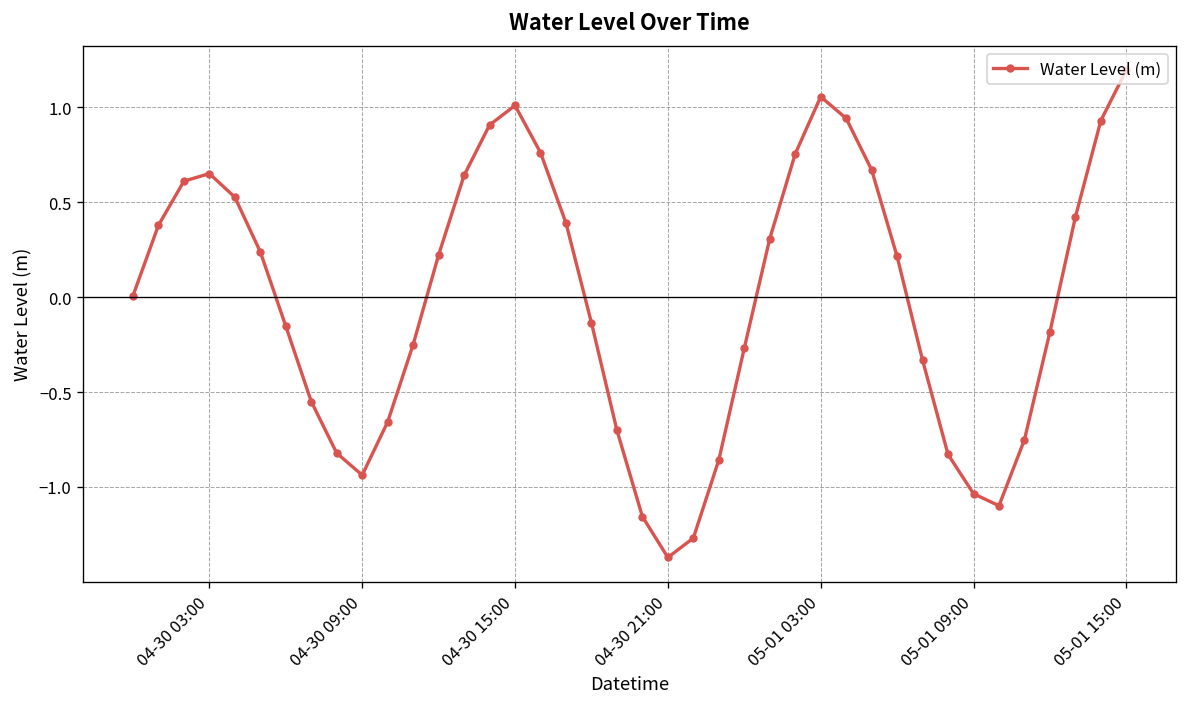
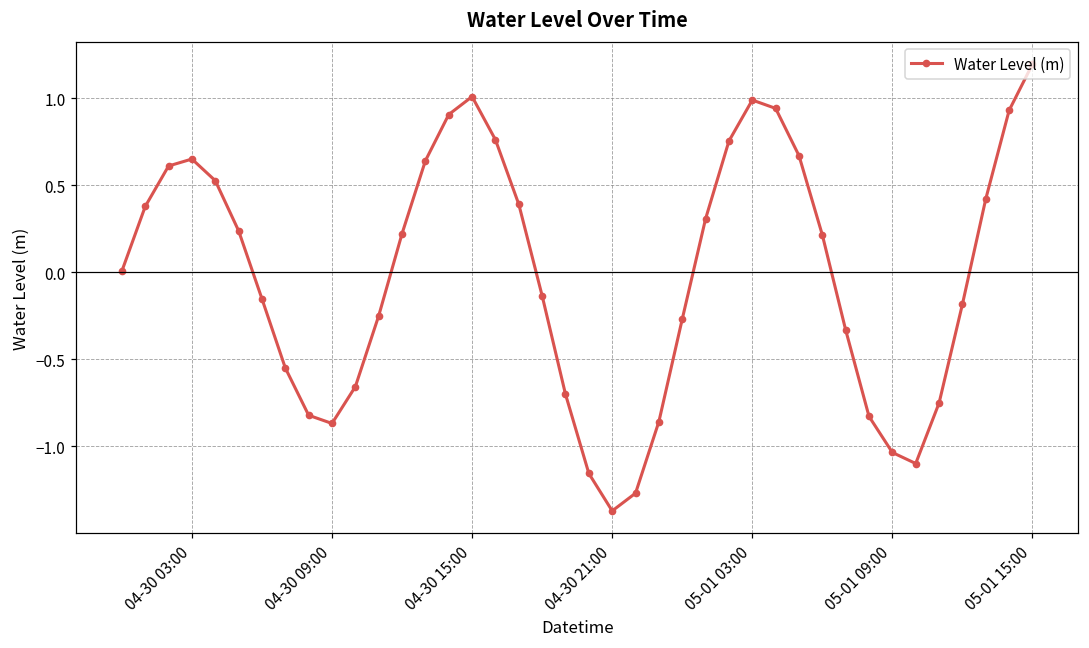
04-30 09:00: -0.94 -> -0.87
05-01 03:00: 1.06 -> 0.99
